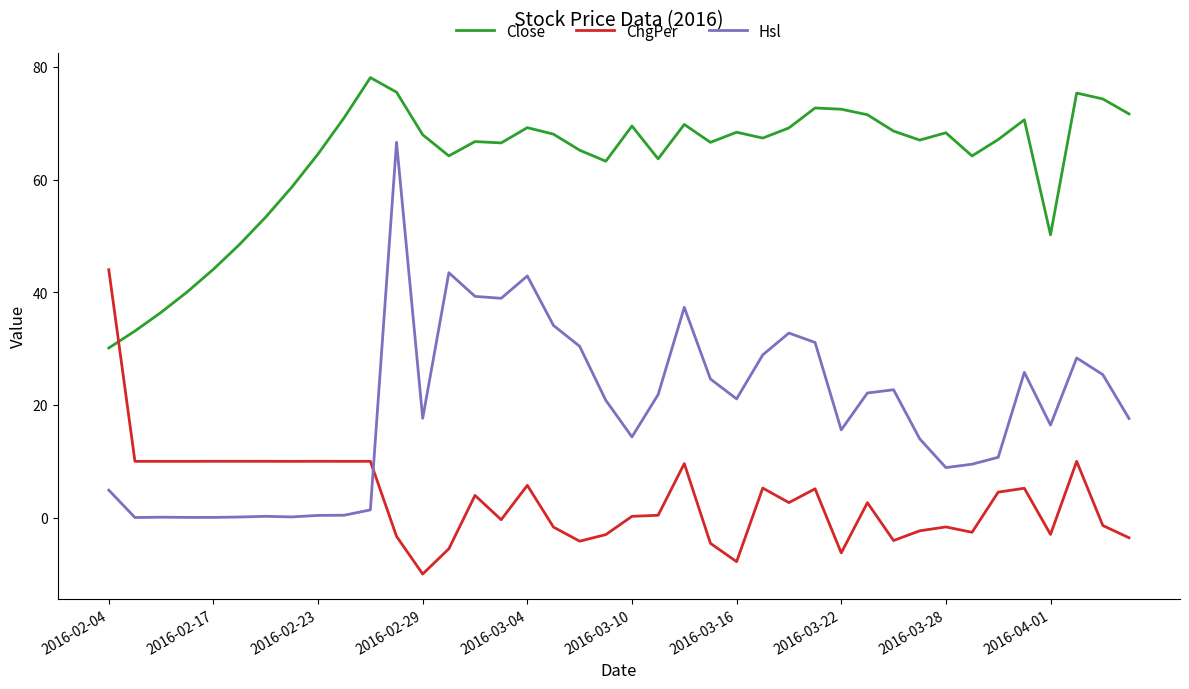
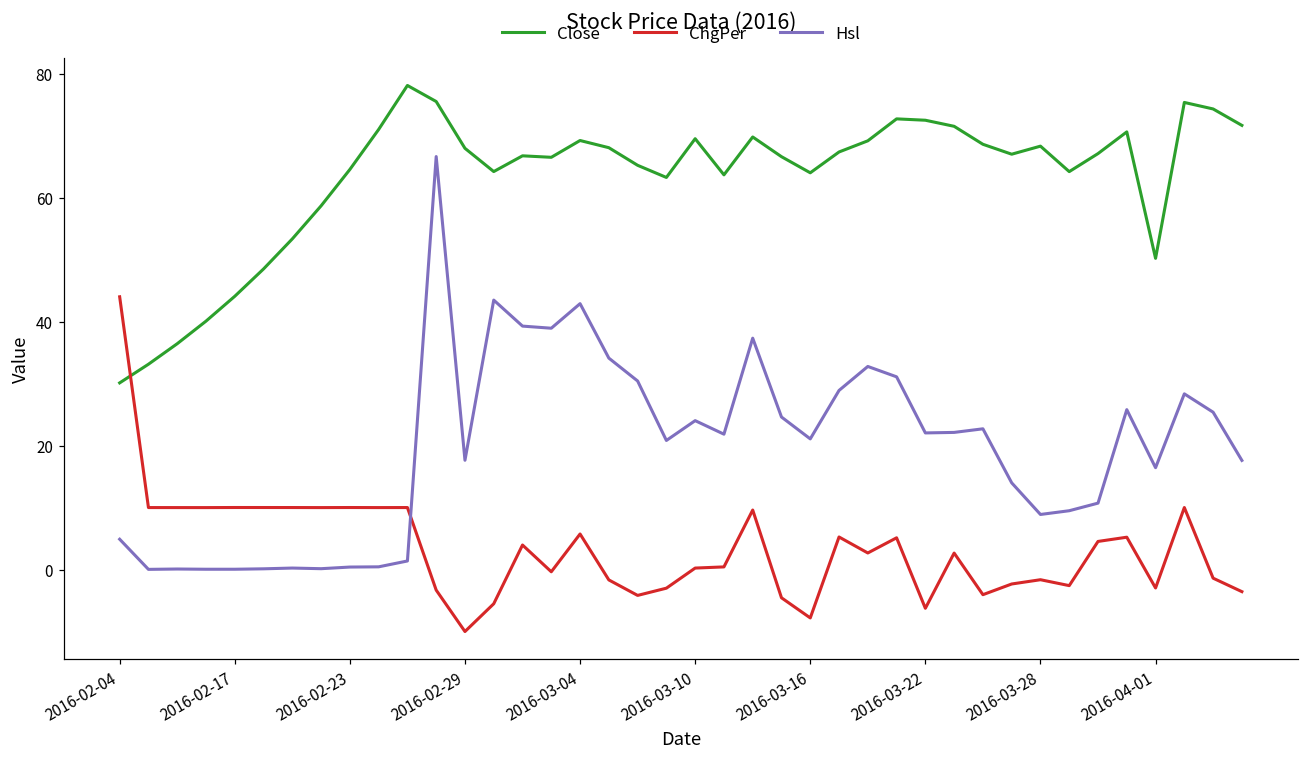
Hsl, 2016-03-10: 14 -> 24
Close, 2016-03-16: 68 -> 64
Hsl, 2016-03-22: 16 -> 22
